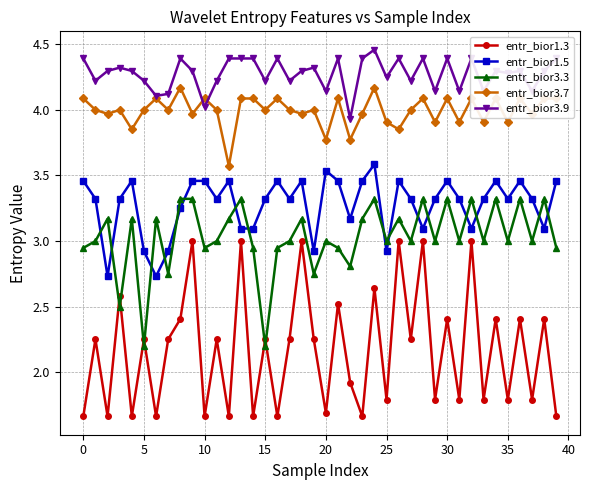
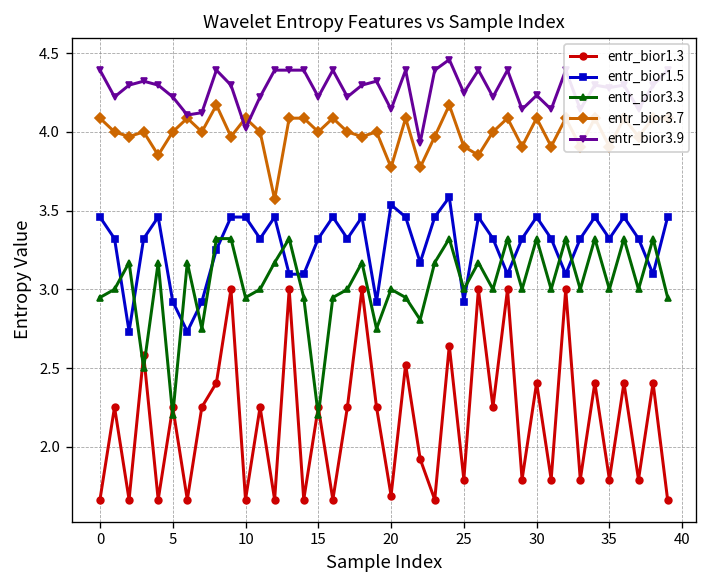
entr_bior3.9, 30: 4.39 -> 4.23
